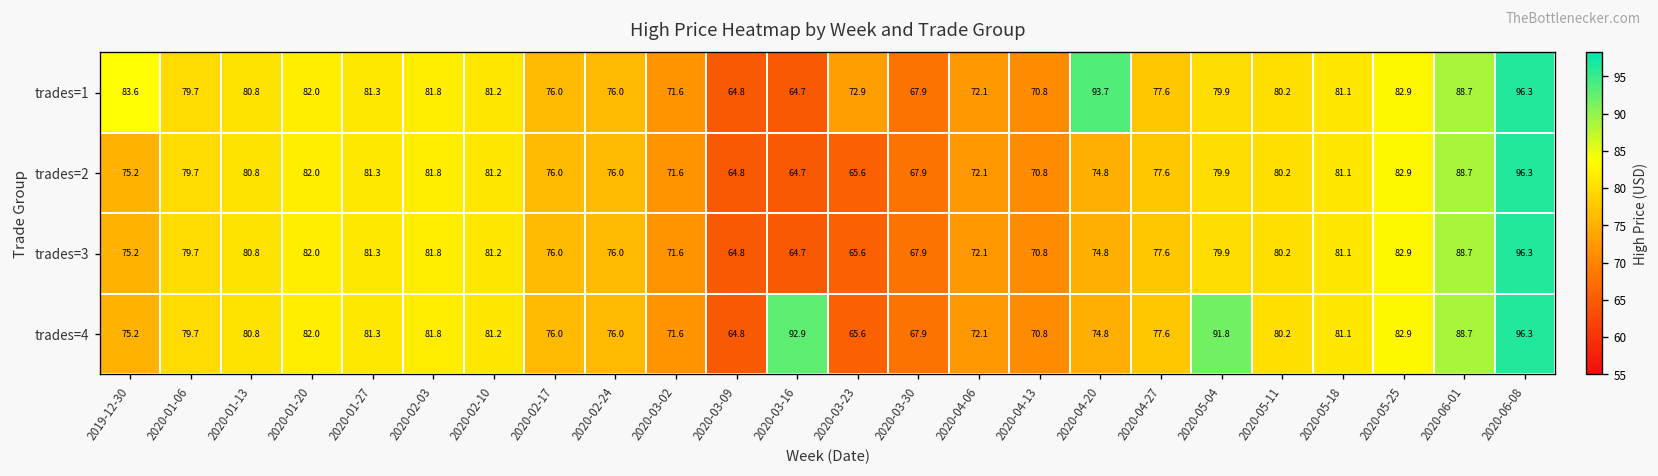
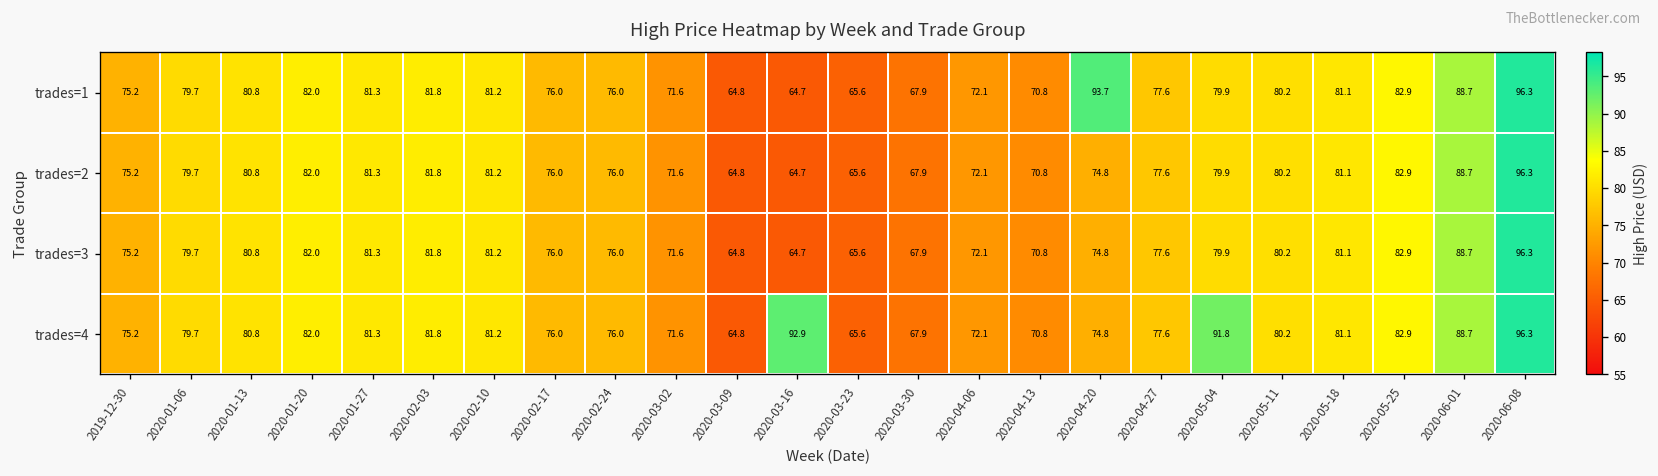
trades=1, 2019-12-30: 83.6 -> 75.2
trades=1, 2020-03-23: 72.9 -> 65.6
